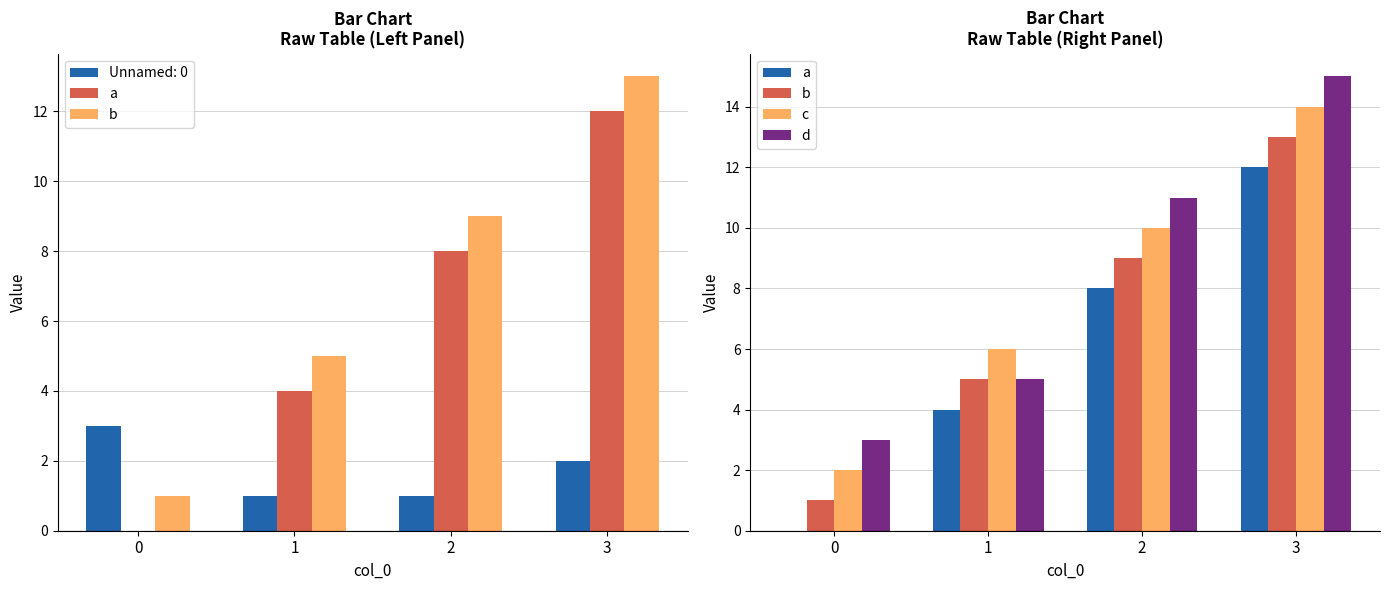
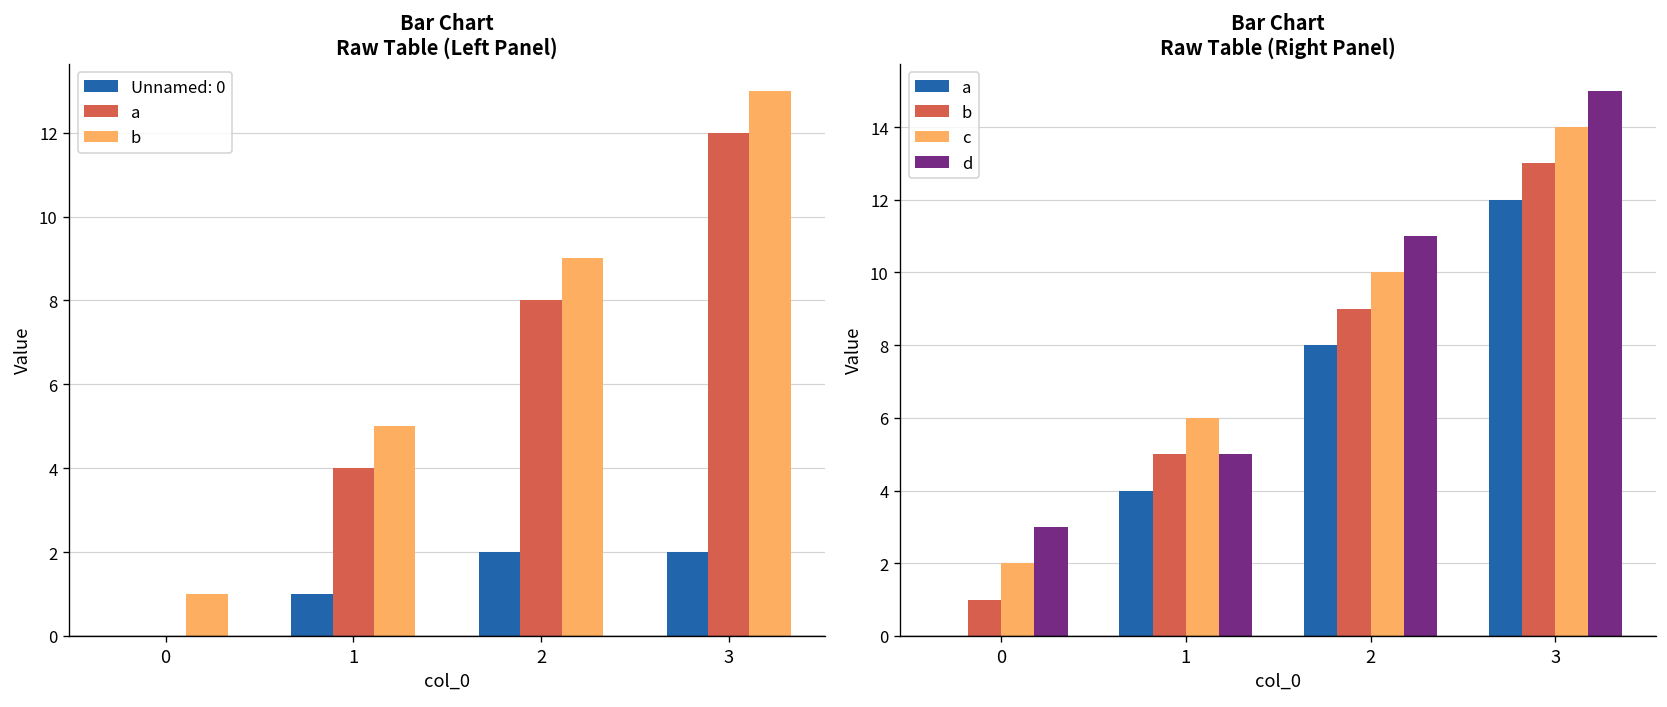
Bar Chart Raw Table (Left Panel), Unnamed: 0, 0: 3 -> 0
Bar Chart Raw Table (Left Panel), Unnamed: 0, 2: 1 -> 2
